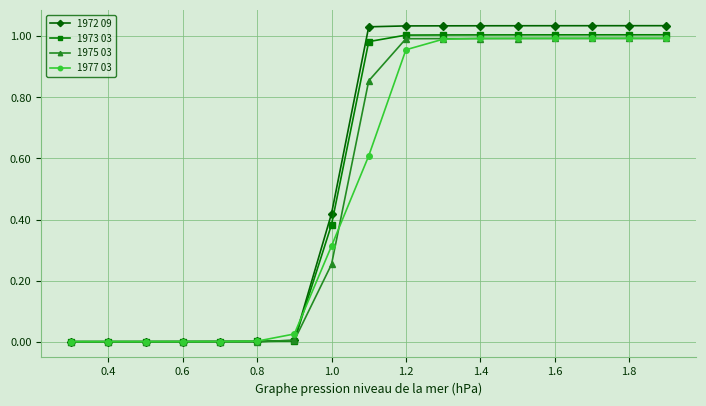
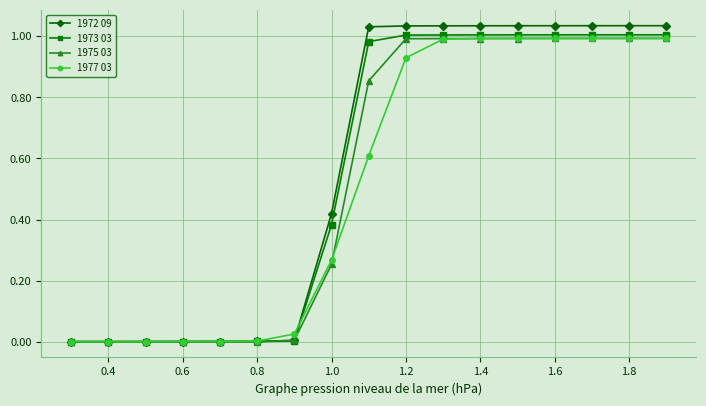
1977 03, 1.0: 0.31 -> 0.27
1977 03, 1.2: 0.96 -> 0.93
